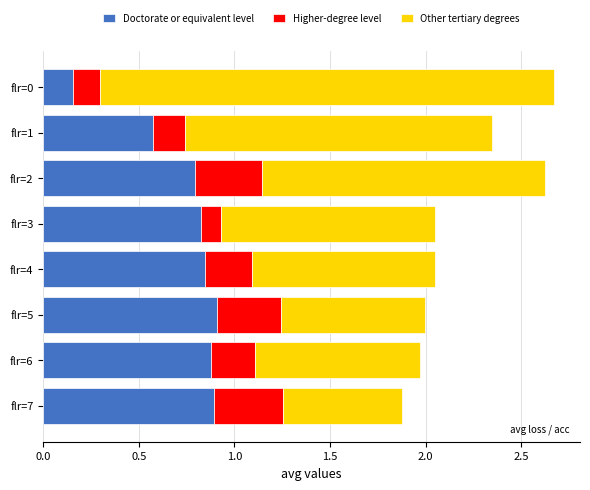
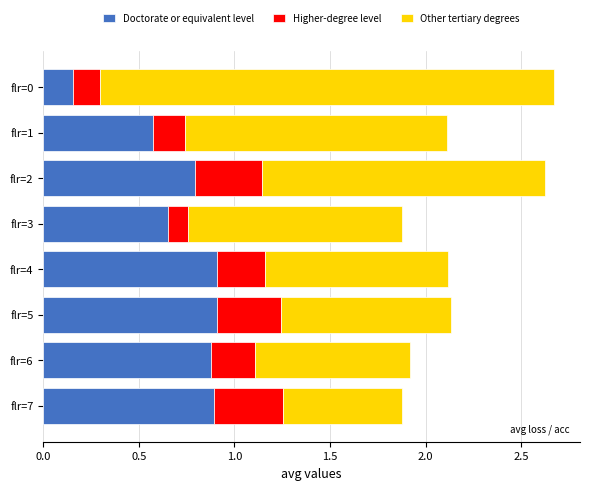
Other tertiary degrees, flr=1: 1.61 -> 1.37
Doctorate or equivalent level, flr=3: 0.82 -> 0.65
Doctorate or equivalent level, flr=4: 0.85 -> 0.91
Other tertiary degrees, flr=5: 0.76 -> 0.89
Other tertiary degrees, flr=6: 0.87 -> 0.81
